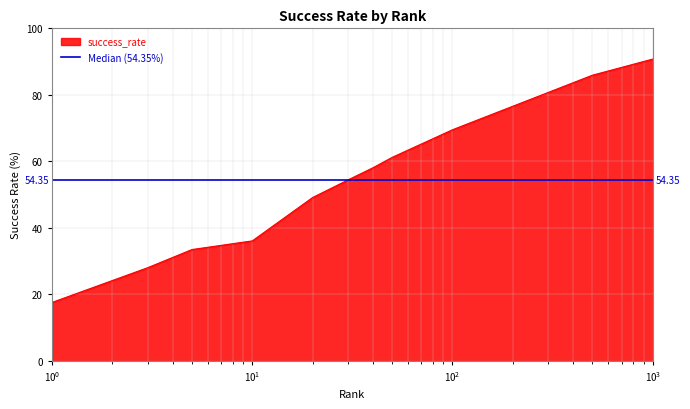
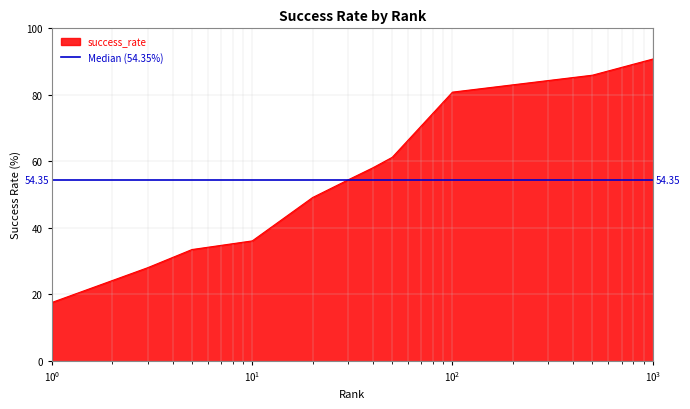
10^2: 69 -> 81
